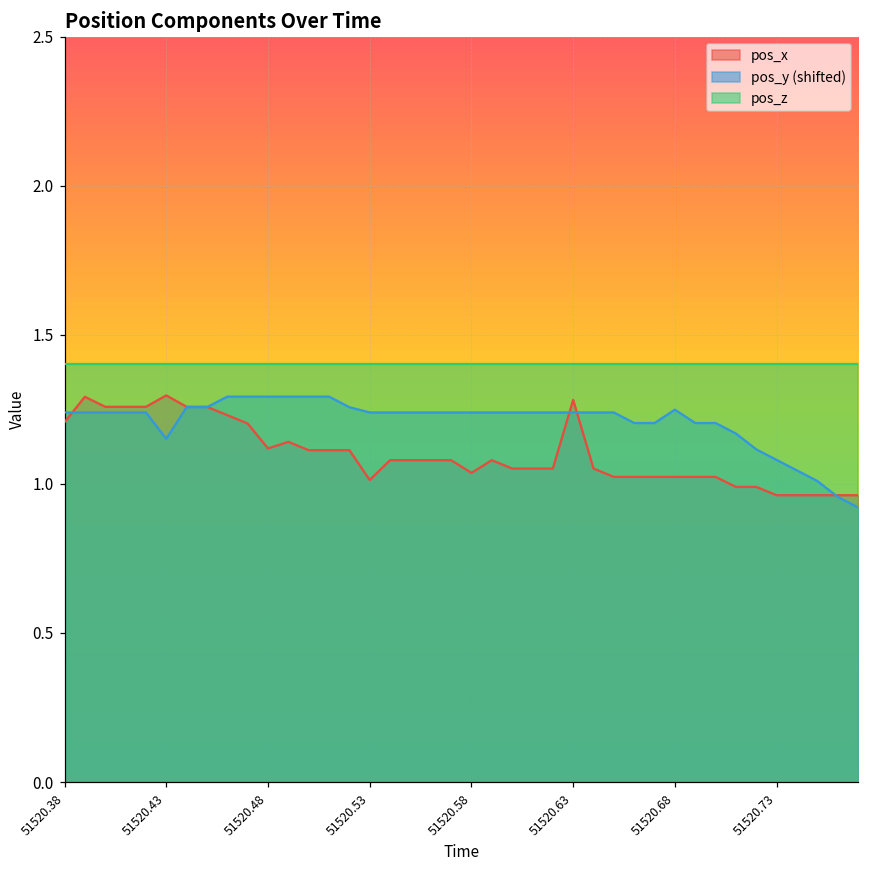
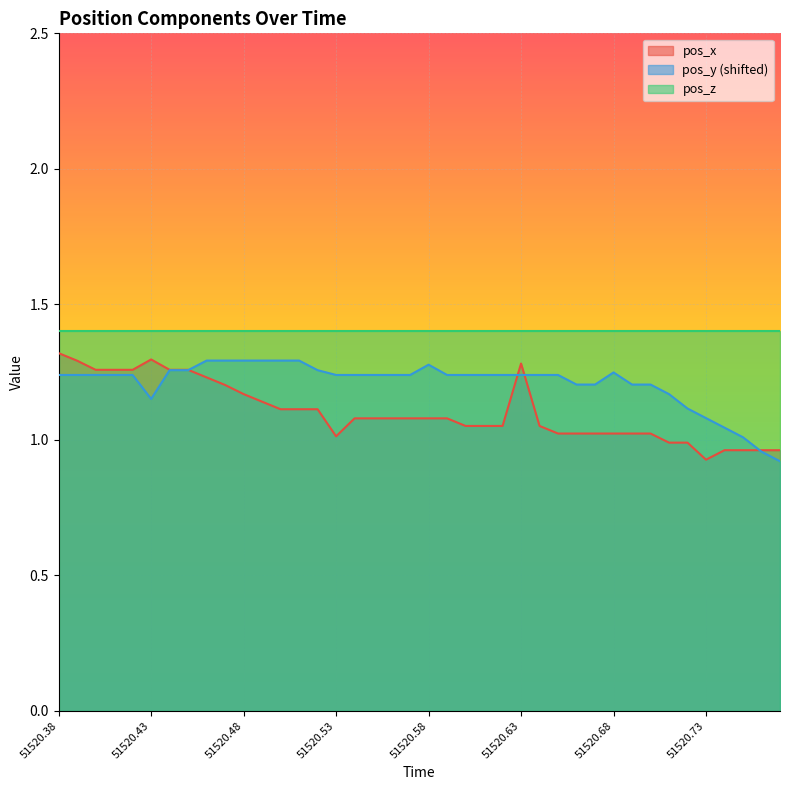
pos_x, 51520.38: 1.21 -> 1.32
pos_x, 51520.48: 1.12 -> 1.17
pos_x, 51520.58: 1.04 -> 1.08
pos_y (shifted), 51520.58: 1.24 -> 1.28
pos_x, 51520.73: 0.96 -> 0.93
